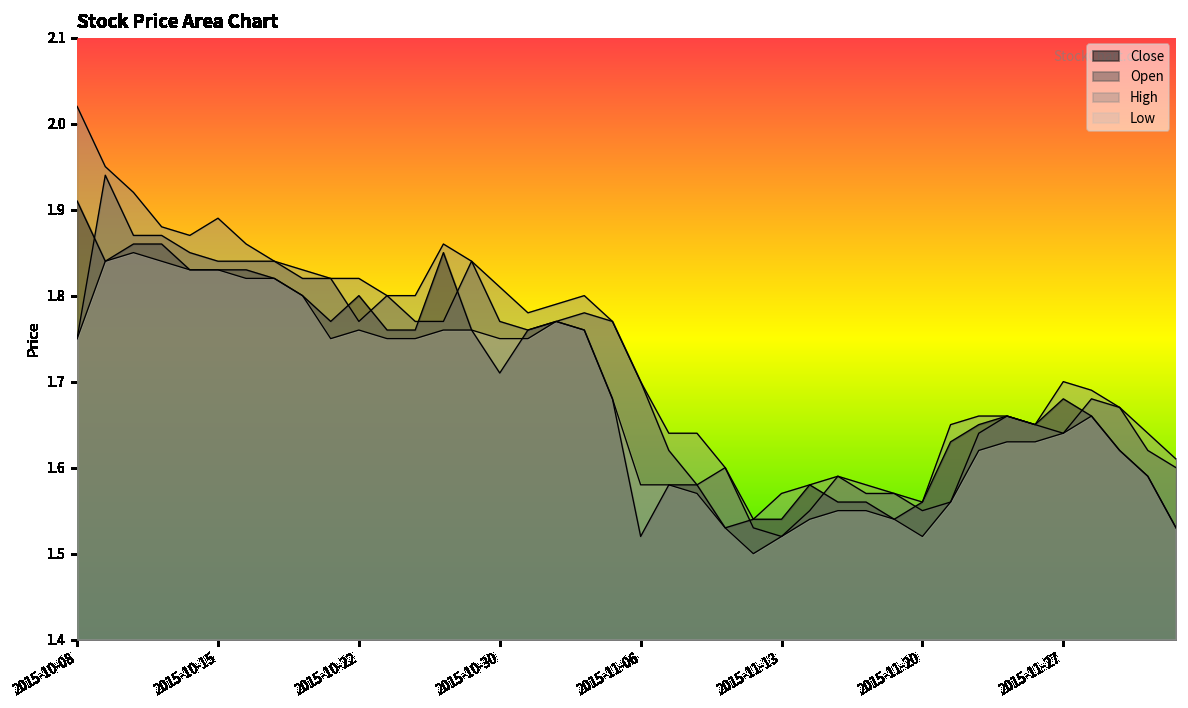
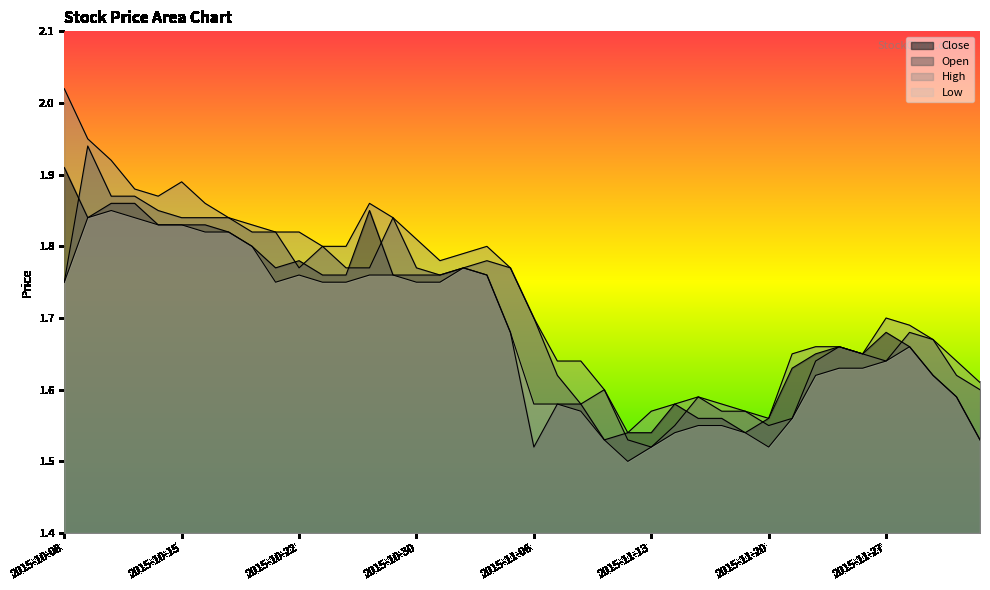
Close, 2015-10-22: 1.80 -> 1.78
Close, 2015-10-30: 1.71 -> 1.76
